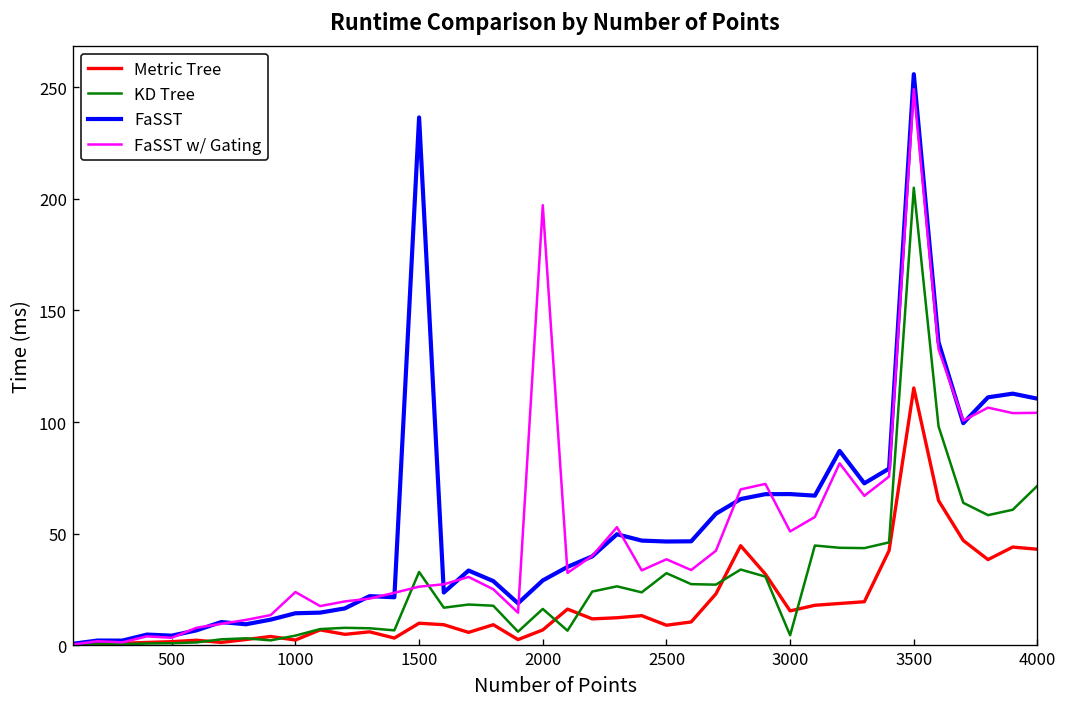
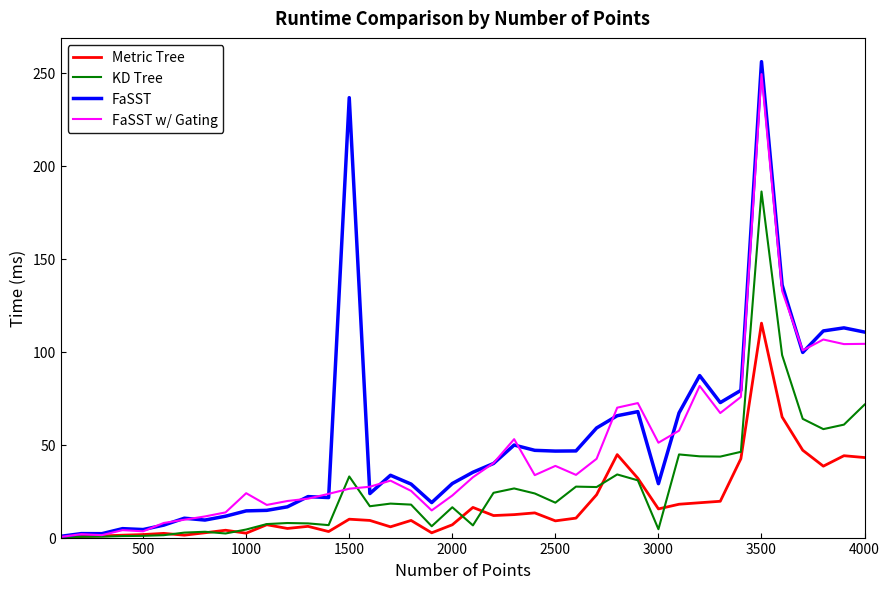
FaSST w/ Gating, 2000: 197 -> 23
KD Tree, 2500: 32 -> 19
FaSST, 3000: 68 -> 29
KD Tree, 3500: 205 -> 186
